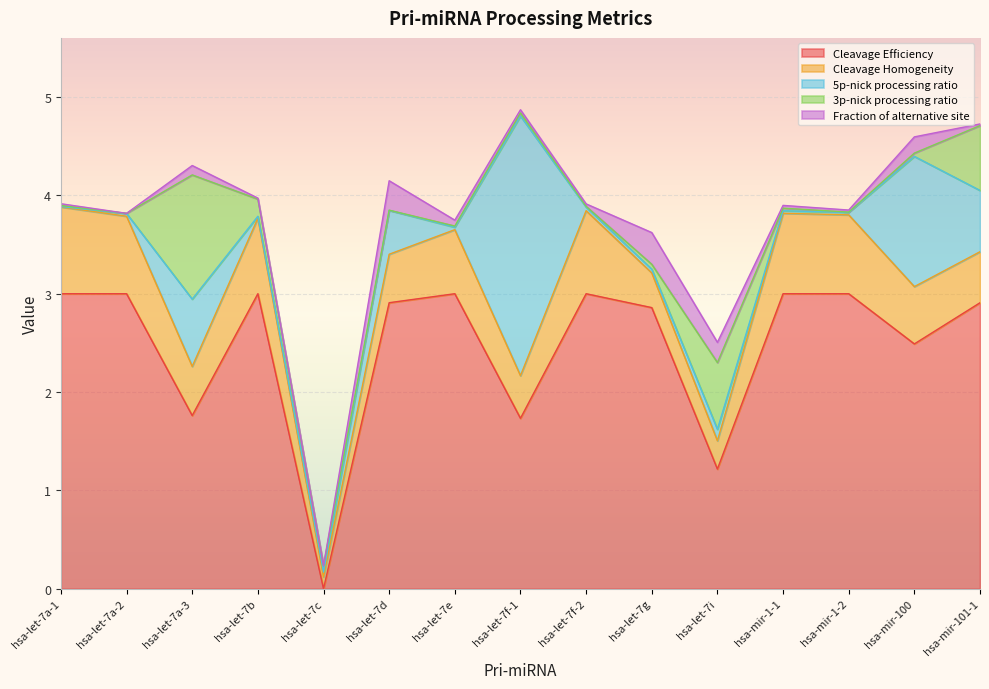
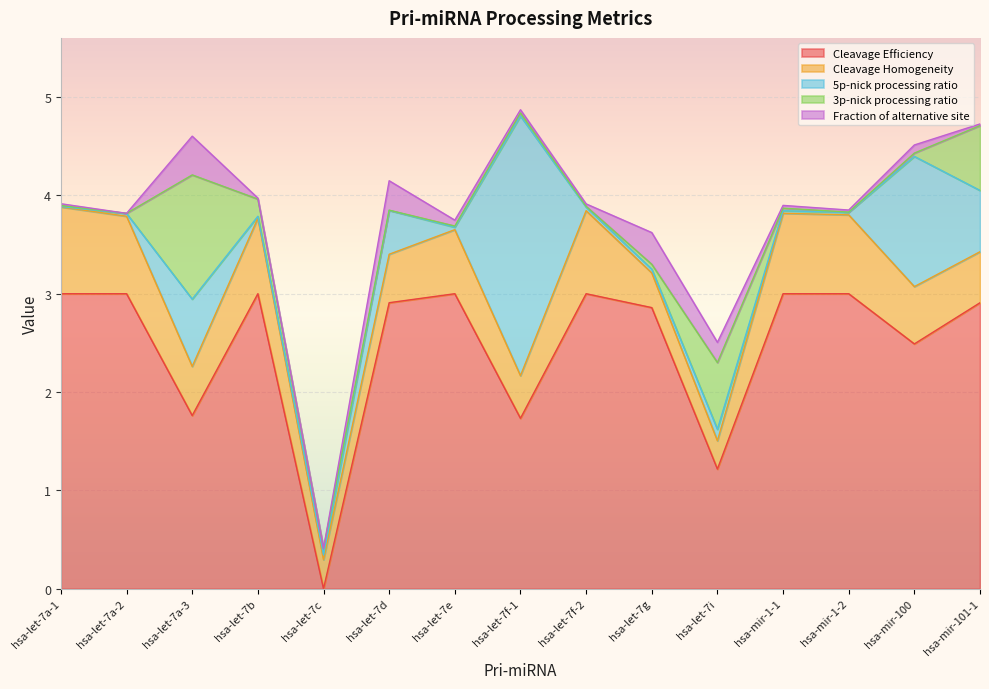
Fraction of alternative site, hsa-let-7a-3: 0.1 -> 0.4
Cleavage Homogeneity, hsa-let-7c: 0.1 -> 0.3
Fraction of alternative site, hsa-mir-100: 0.2 -> 0.1
